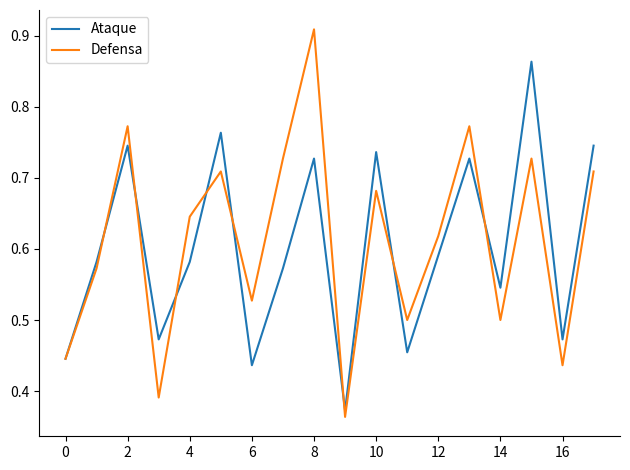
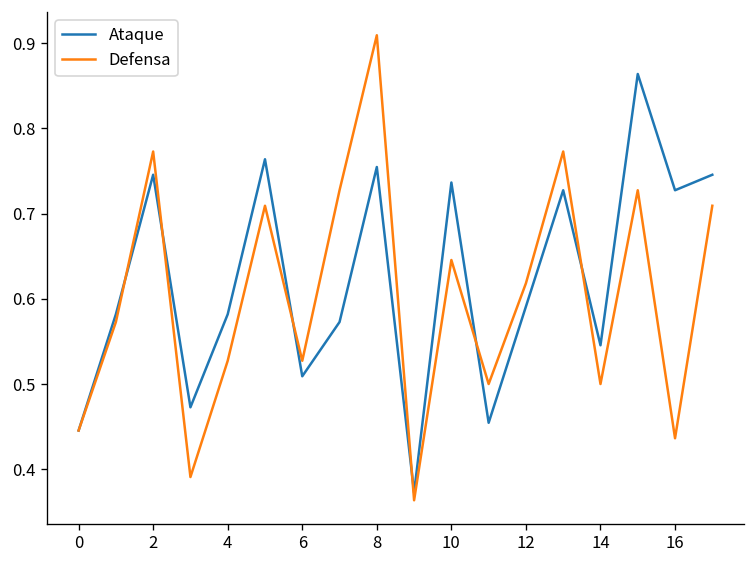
Defensa, 4: 0.65 -> 0.53
Ataque, 6: 0.44 -> 0.51
Ataque, 8: 0.73 -> 0.75
Defensa, 10: 0.68 -> 0.65
Ataque, 16: 0.47 -> 0.73
